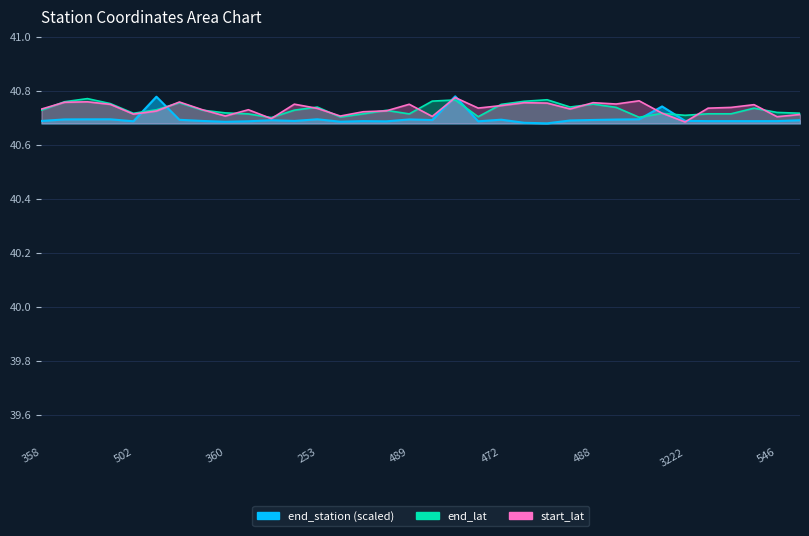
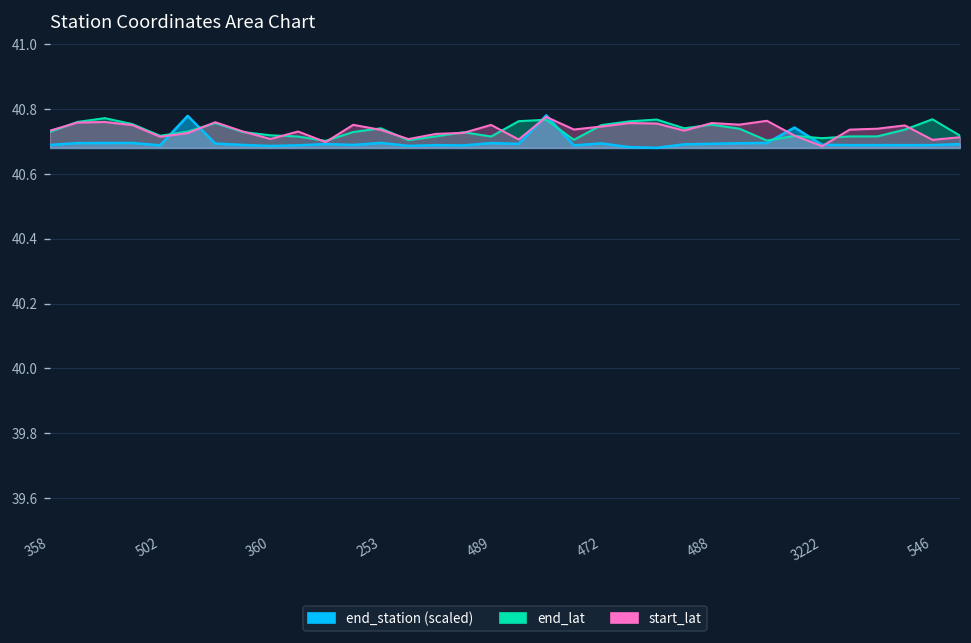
end_lat, 546: 40.72 -> 40.77
